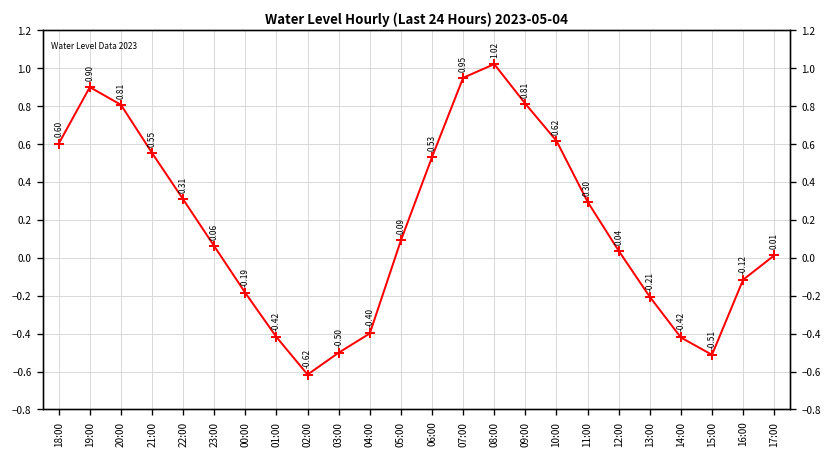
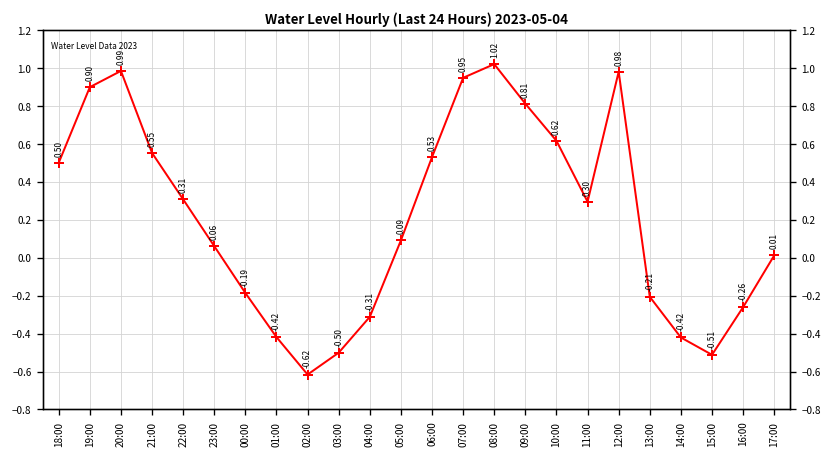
18:00: 0.60 -> 0.50
20:00: 0.81 -> 0.99
04:00: -0.40 -> -0.31
12:00: 0.04 -> 0.98
16:00: -0.12 -> -0.26
